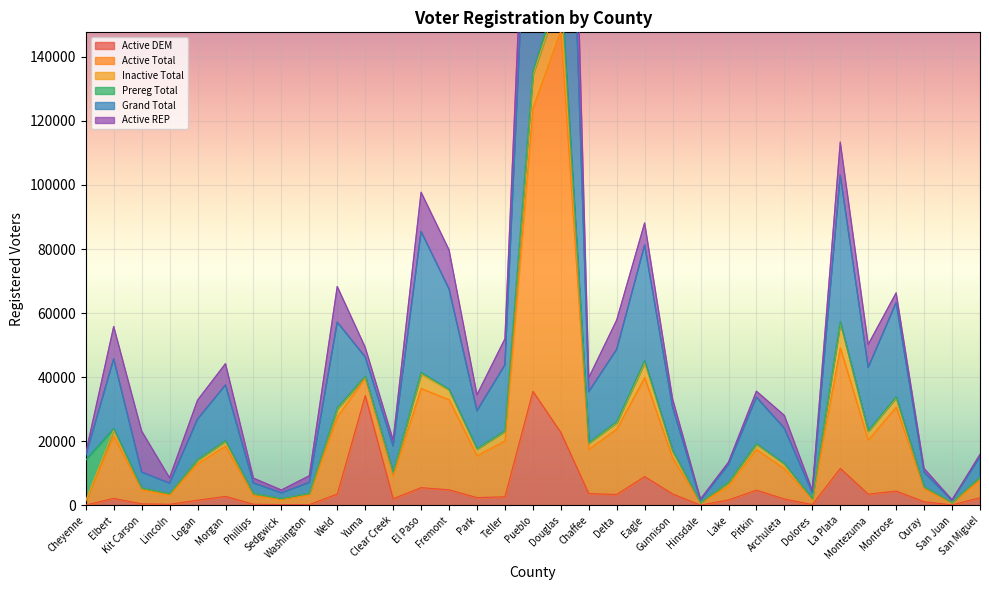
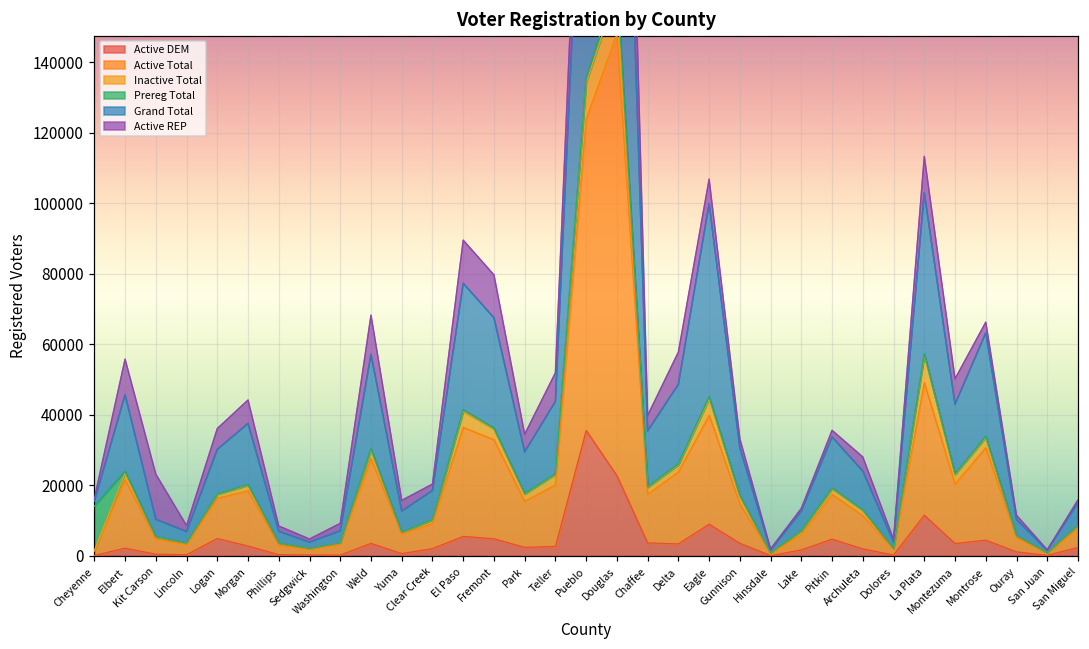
Active DEM, Logan: 2000 -> 5000
Active DEM, Yuma: 34000 -> 1000
Grand Total, El Paso: 44000 -> 36000
Grand Total, Eagle: 36000 -> 55000
